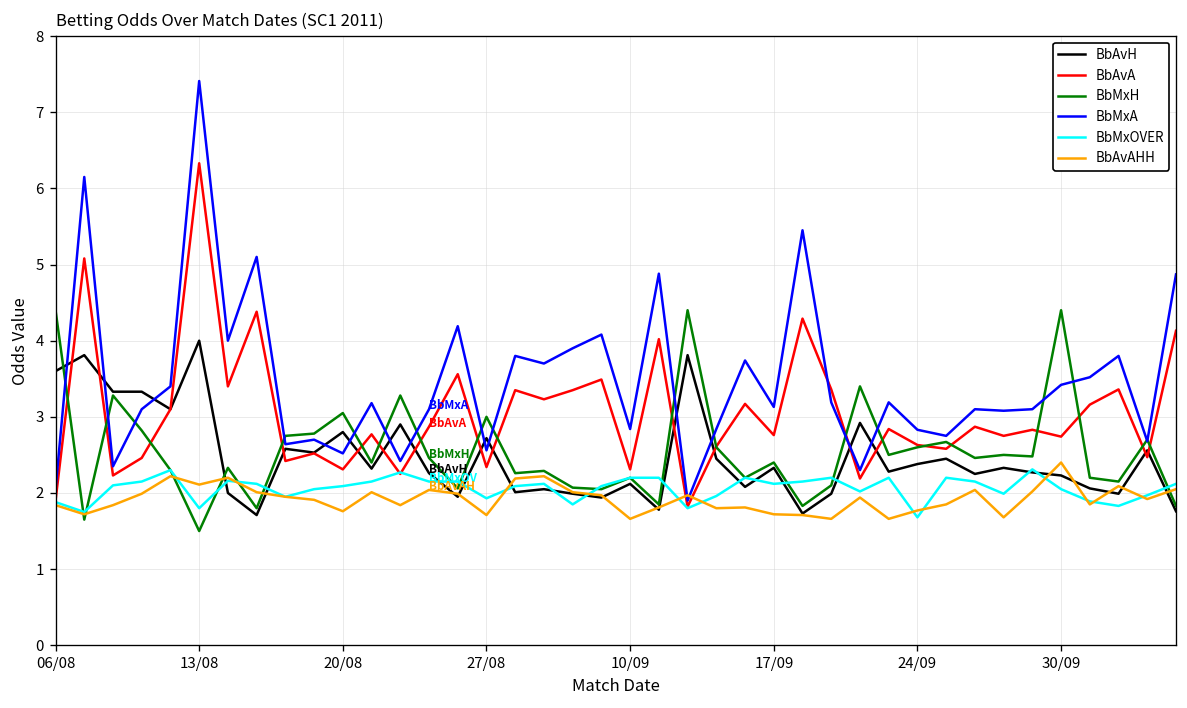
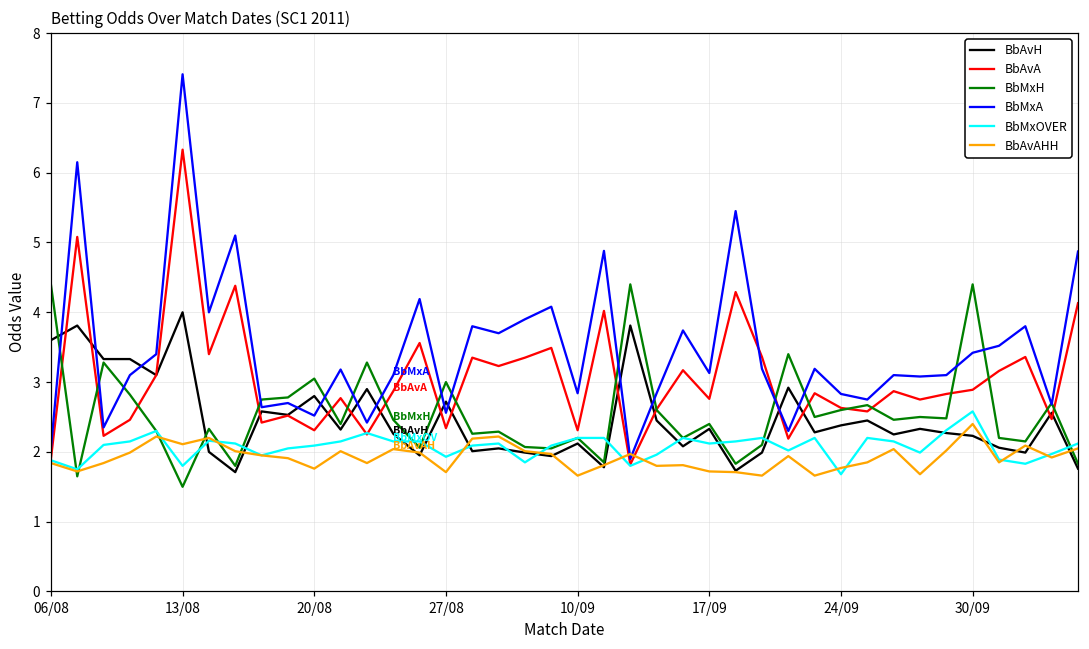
BbAvA, 30/09: 2.7 -> 2.9
BbMxOVER, 30/09: 2.1 -> 2.6
